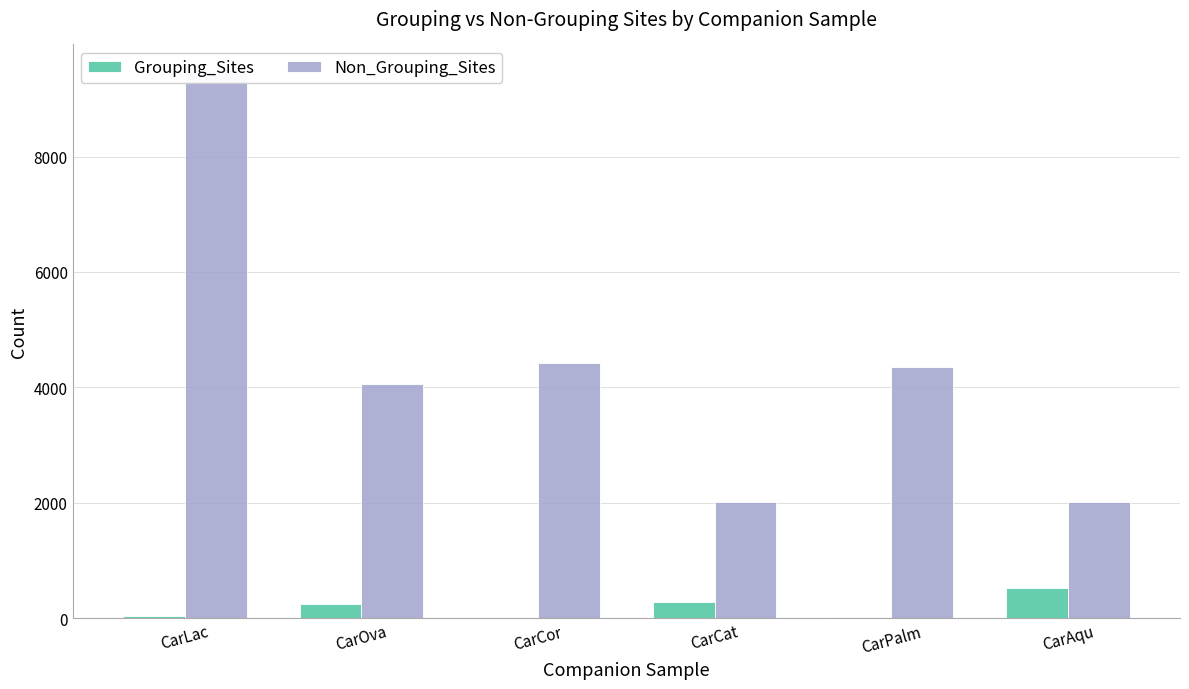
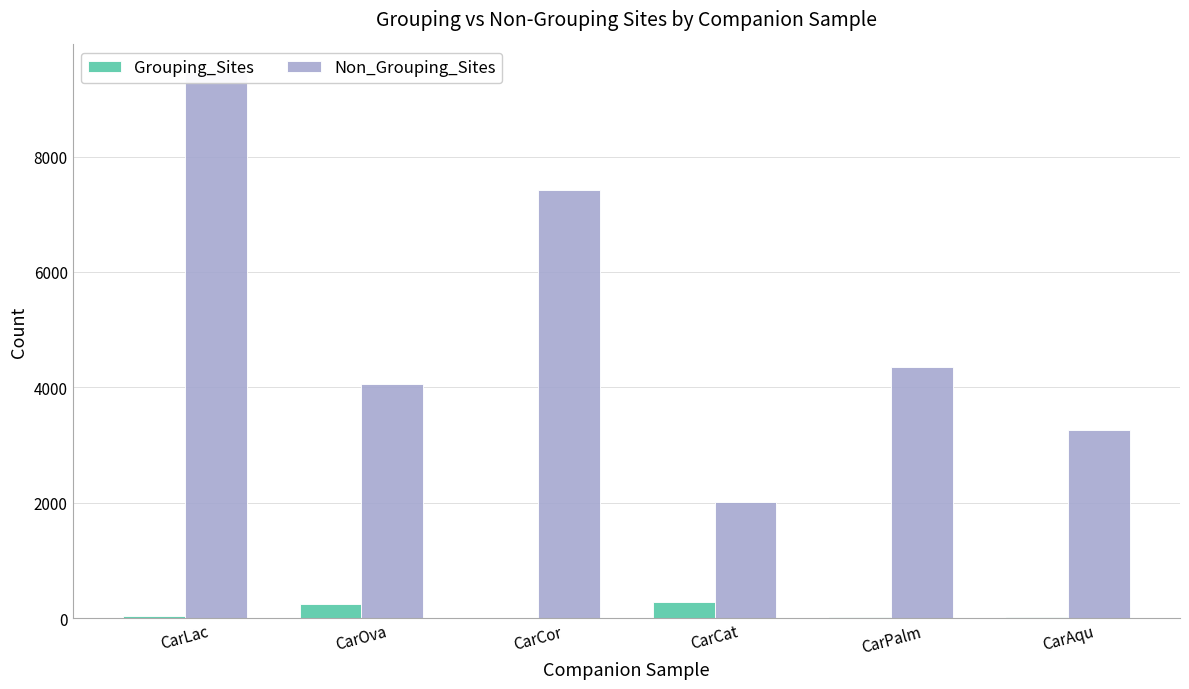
Non_Grouping_Sites, CarCor: 4400 -> 7400
Grouping_Sites, CarAqu: 500 -> 0
Non_Grouping_Sites, CarAqu: 2000 -> 3300
